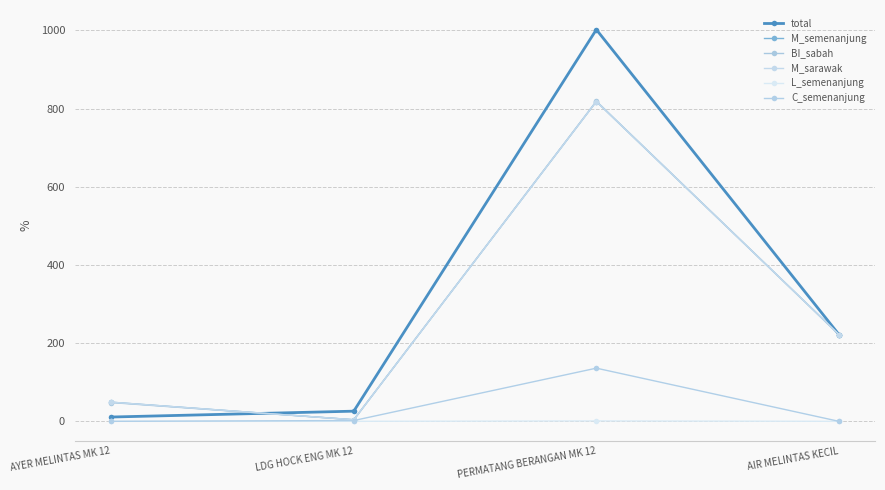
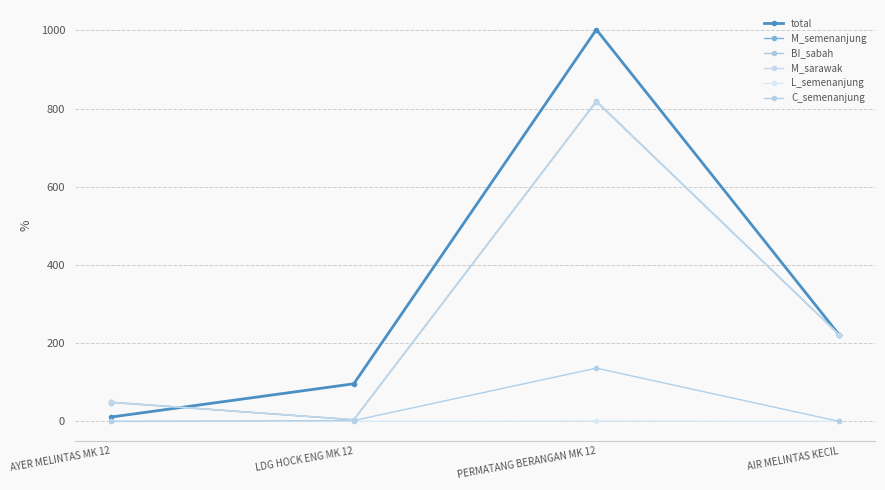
total, LDG HOCK ENG MK 12: 30 -> 100
